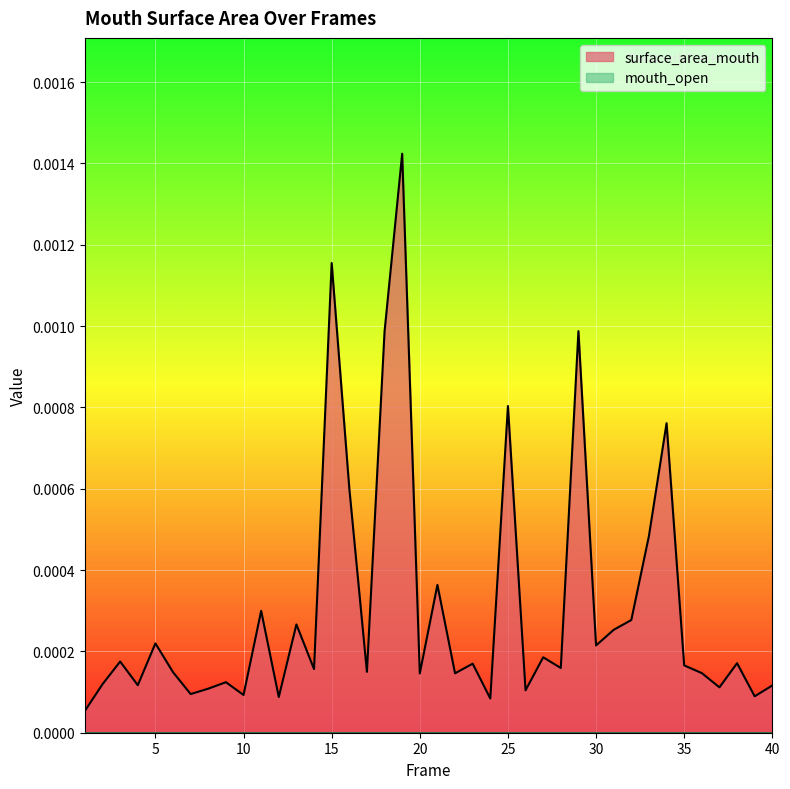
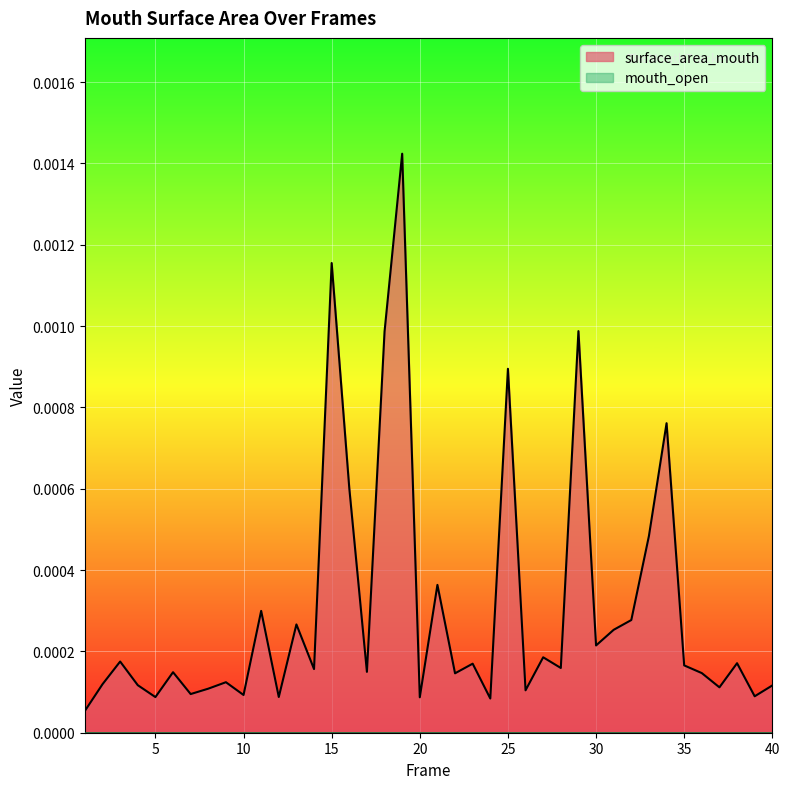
surface_area_mouth, 5: 0.00022 -> 0.00009
surface_area_mouth, 20: 0.00015 -> 0.00009
surface_area_mouth, 25: 0.00080 -> 0.00090
